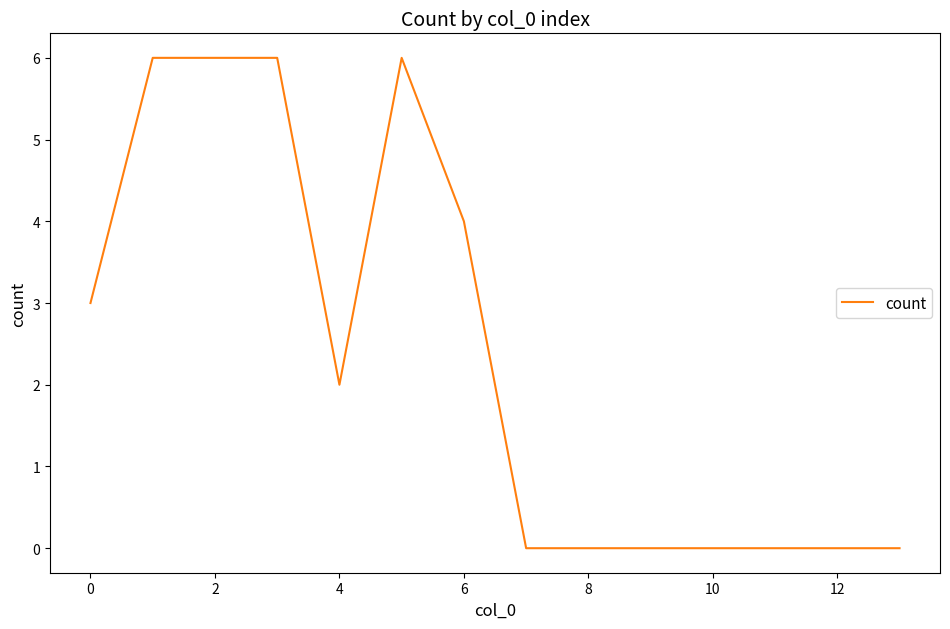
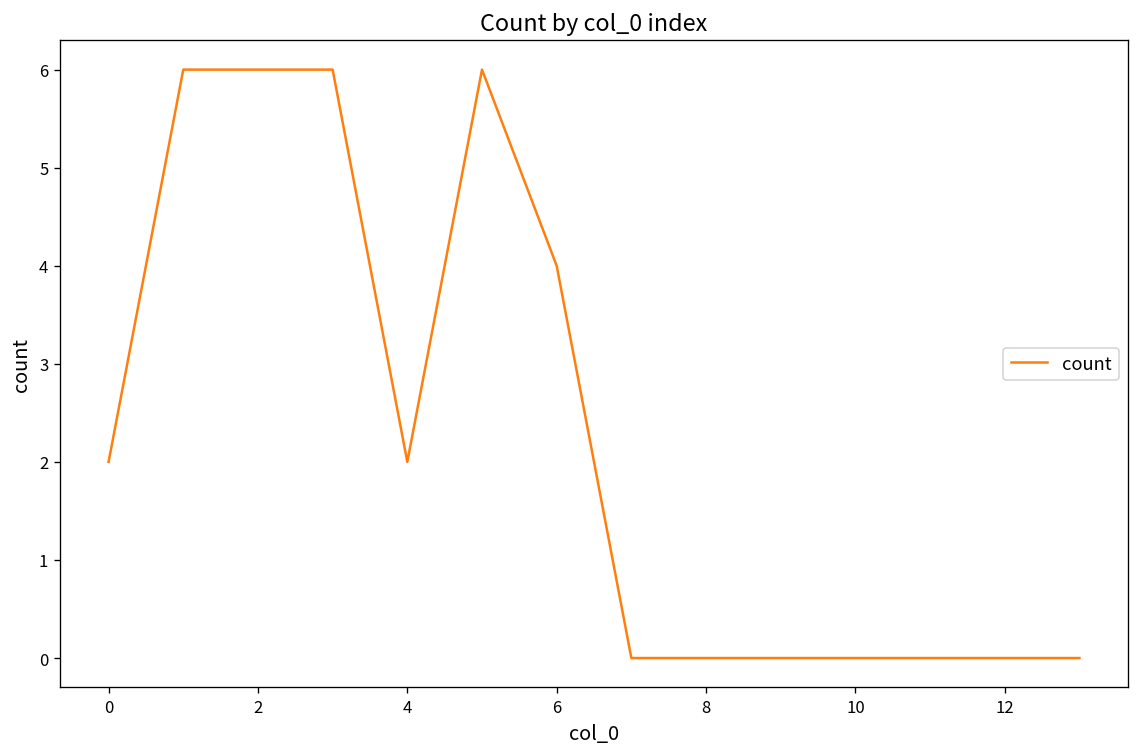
0: 3 -> 2
